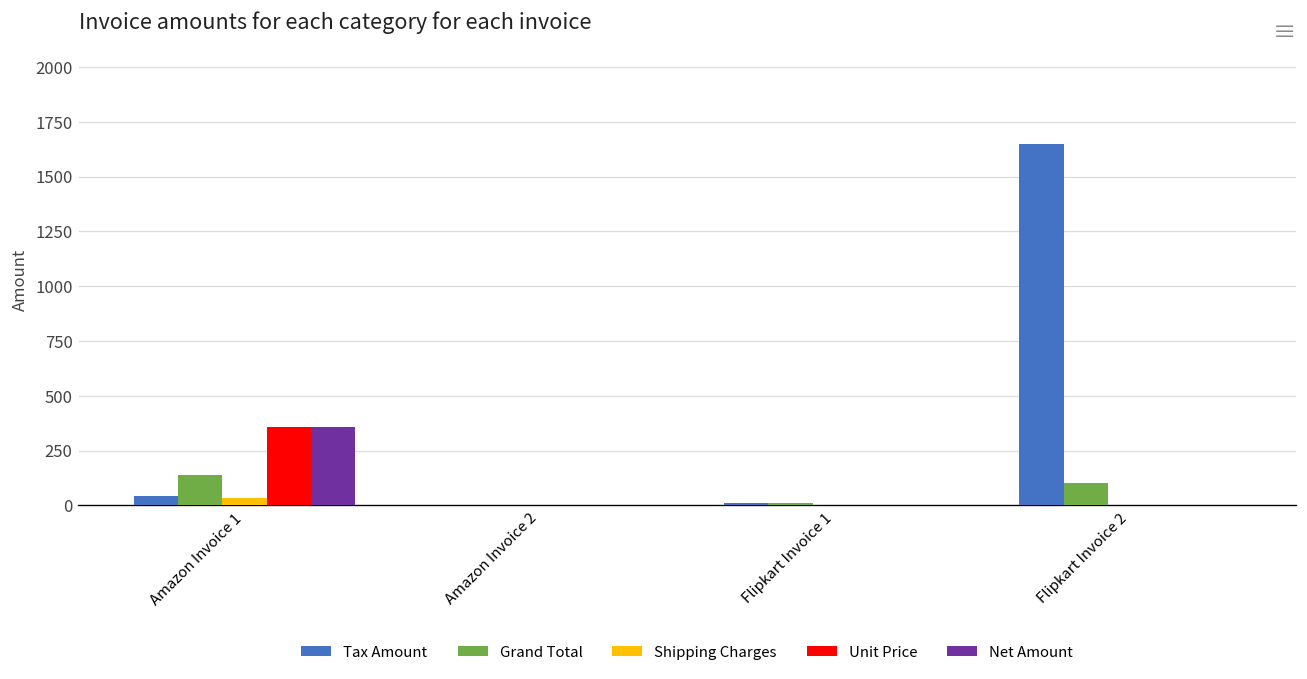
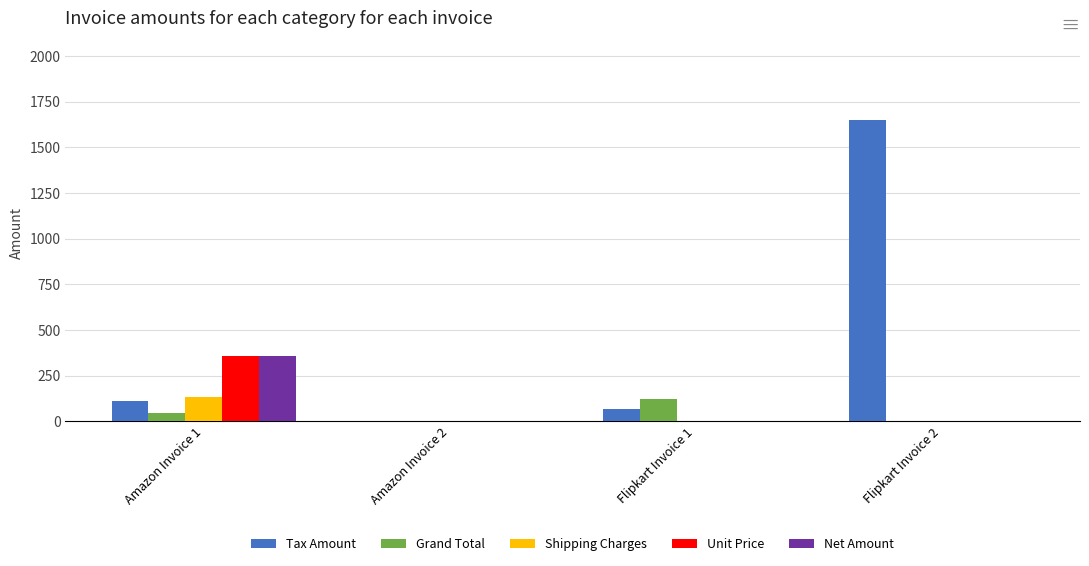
Tax Amount, Amazon Invoice 1: 40 -> 110
Grand Total, Amazon Invoice 1: 140 -> 50
Shipping Charges, Amazon Invoice 1: 40 -> 130
Tax Amount, Flipkart Invoice 1: 10 -> 70
Grand Total, Flipkart Invoice 1: 10 -> 120
Grand Total, Flipkart Invoice 2: 100 -> 0
